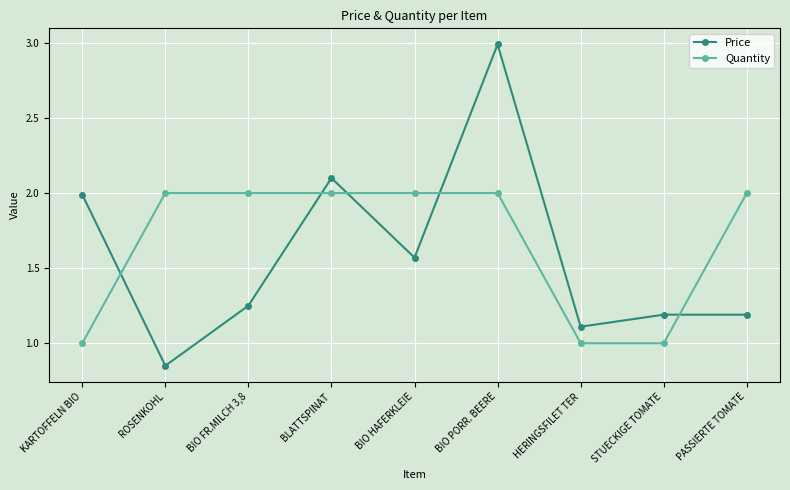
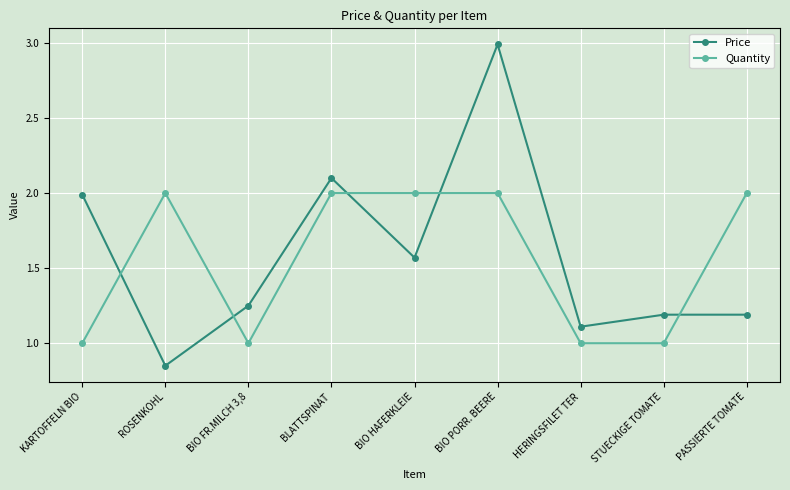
Quantity, BIO FR.MILCH 3,8: 2 -> 1
